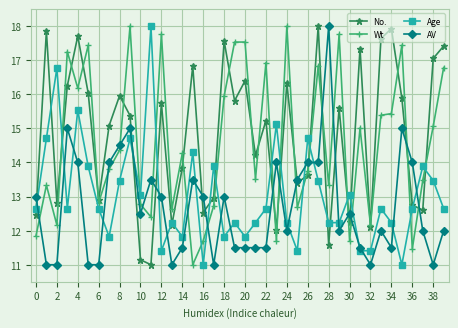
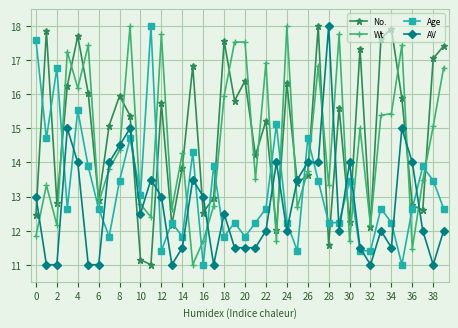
Age, 0: 12.6 -> 17.6
AV, 18: 13.0 -> 12.5
AV, 22: 11.5 -> 12.0
Age, 30: 13.1 -> 13.5
AV, 30: 12.5 -> 14.0
